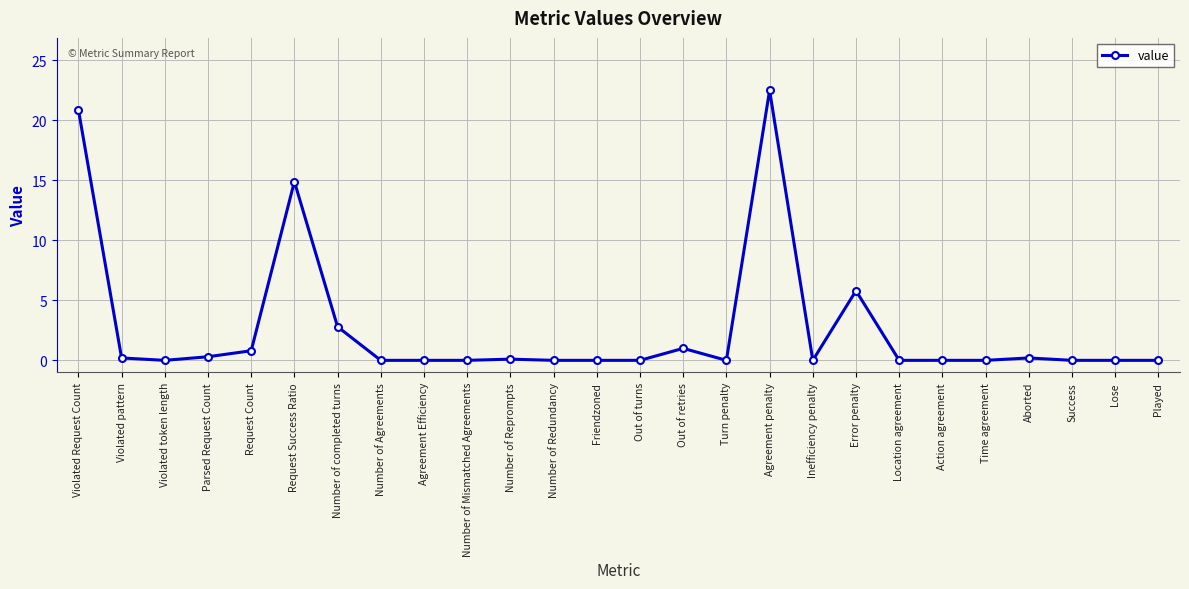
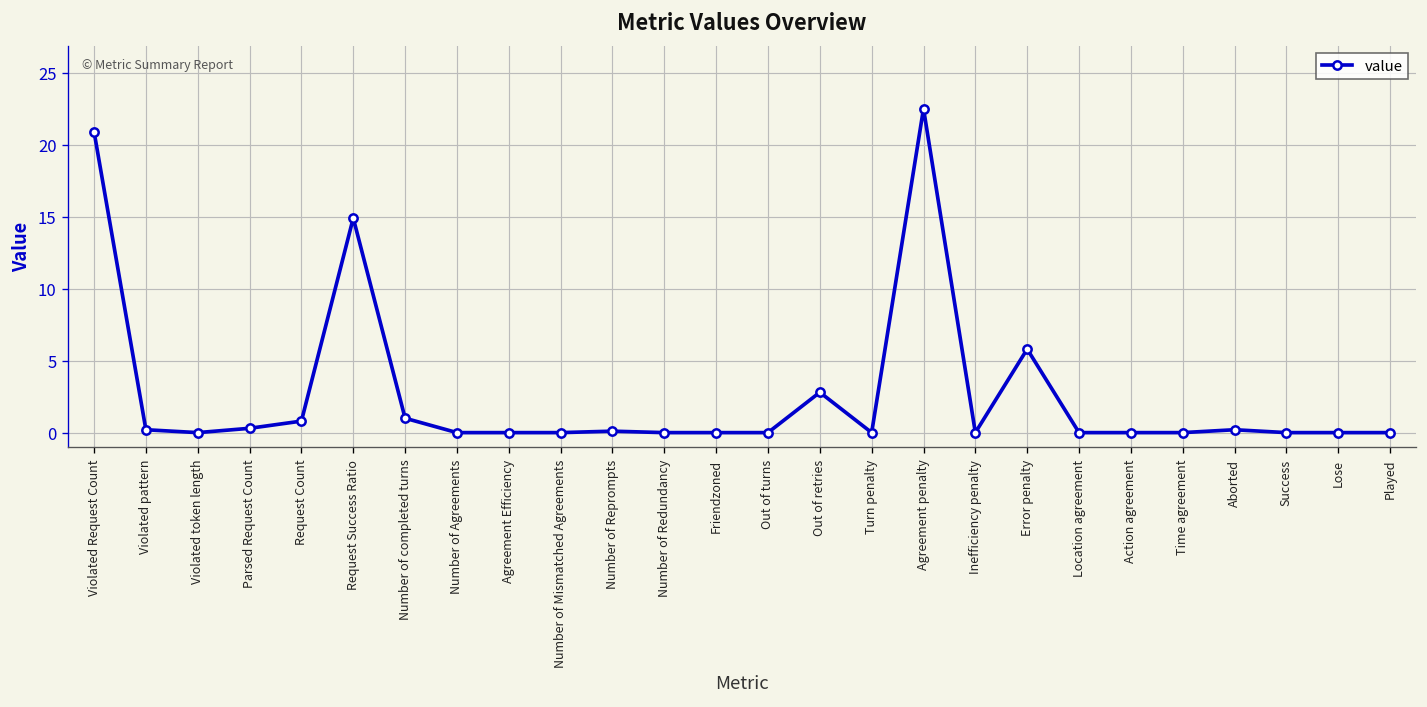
Number of completed turns: 2.8 -> 1.0
Out of retries: 1.0 -> 2.8
